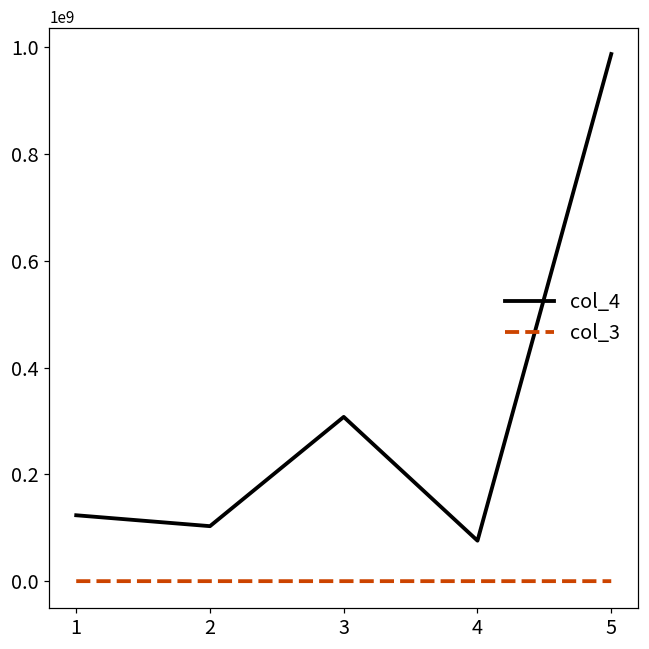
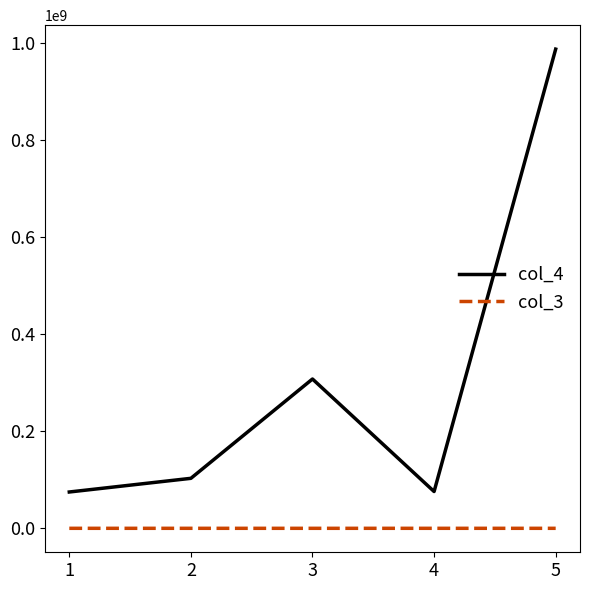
col_4, 1: 120000000 -> 70000000
